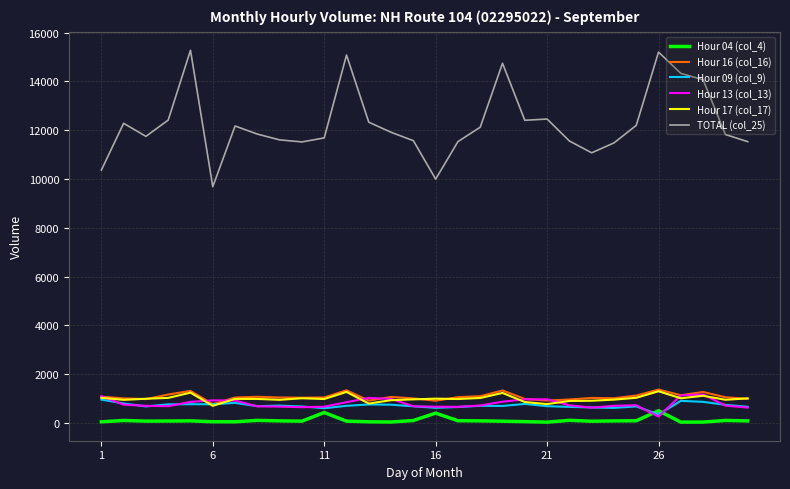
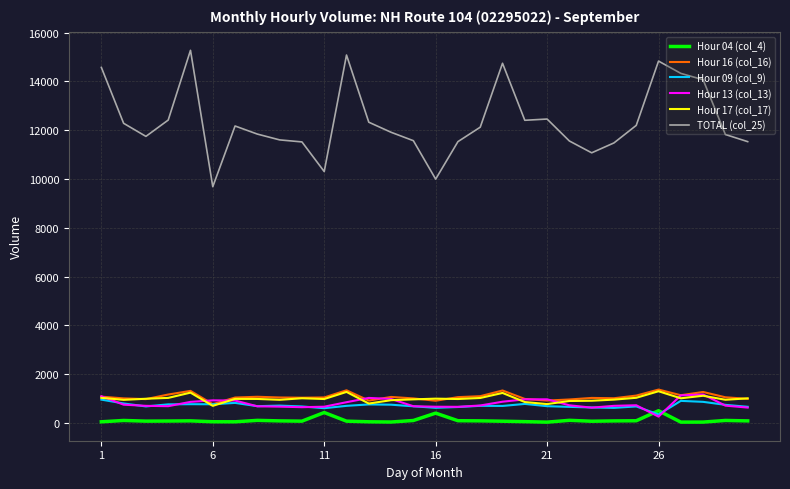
TOTAL (col_25), 1: 10400 -> 14600
TOTAL (col_25), 11: 11700 -> 10300
TOTAL (col_25), 26: 15200 -> 14800
